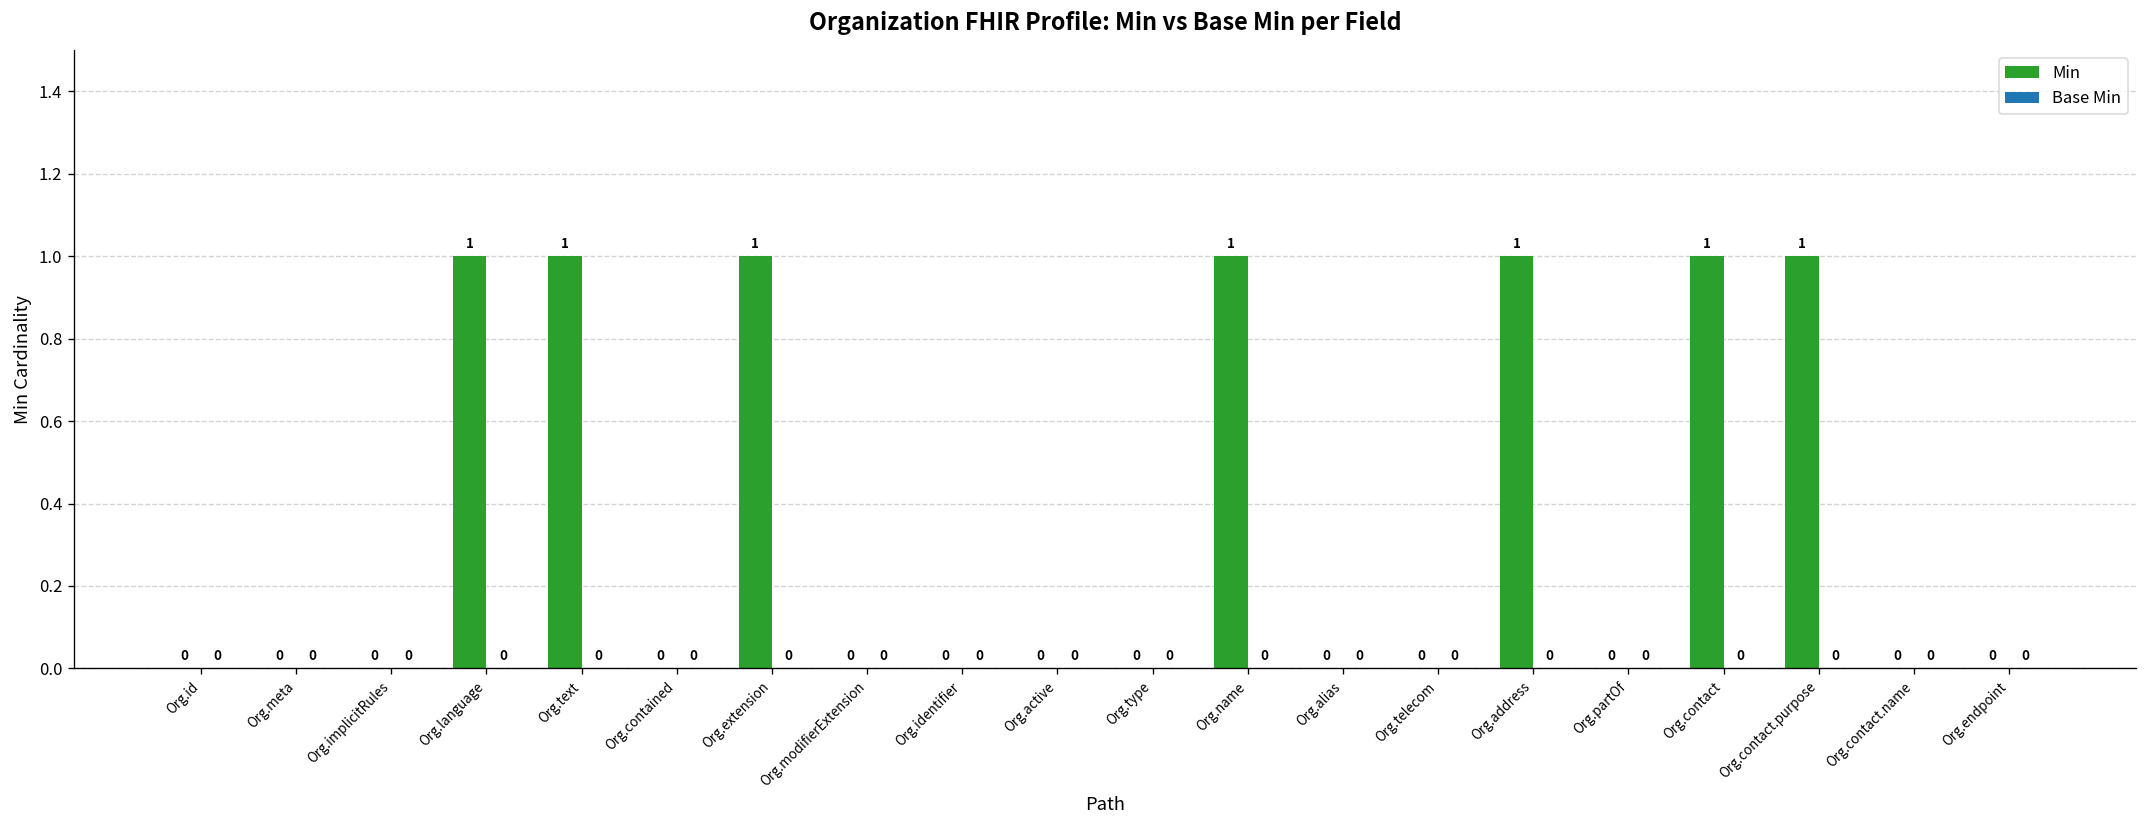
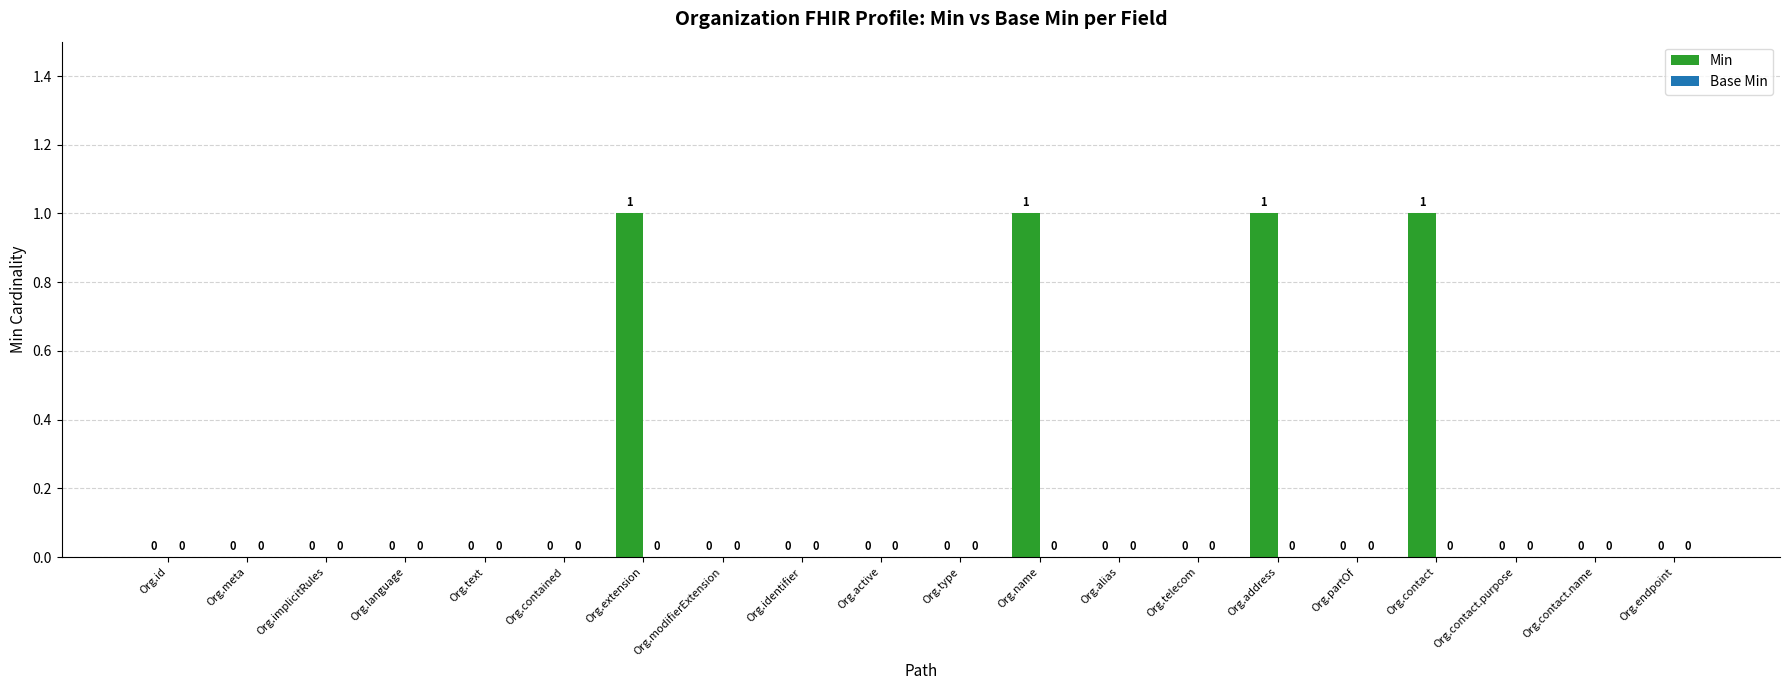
Min, Org.language: 1 -> 0
Min, Org.text: 1 -> 0
Min, Org.contact.purpose: 1 -> 0
